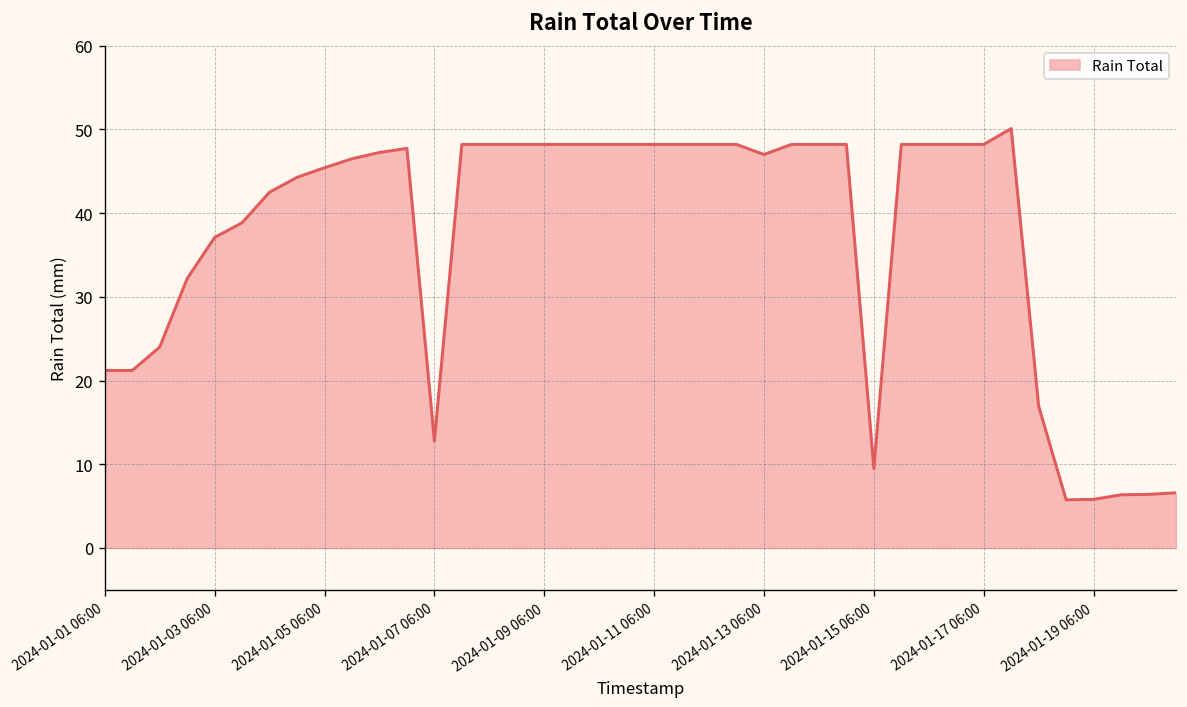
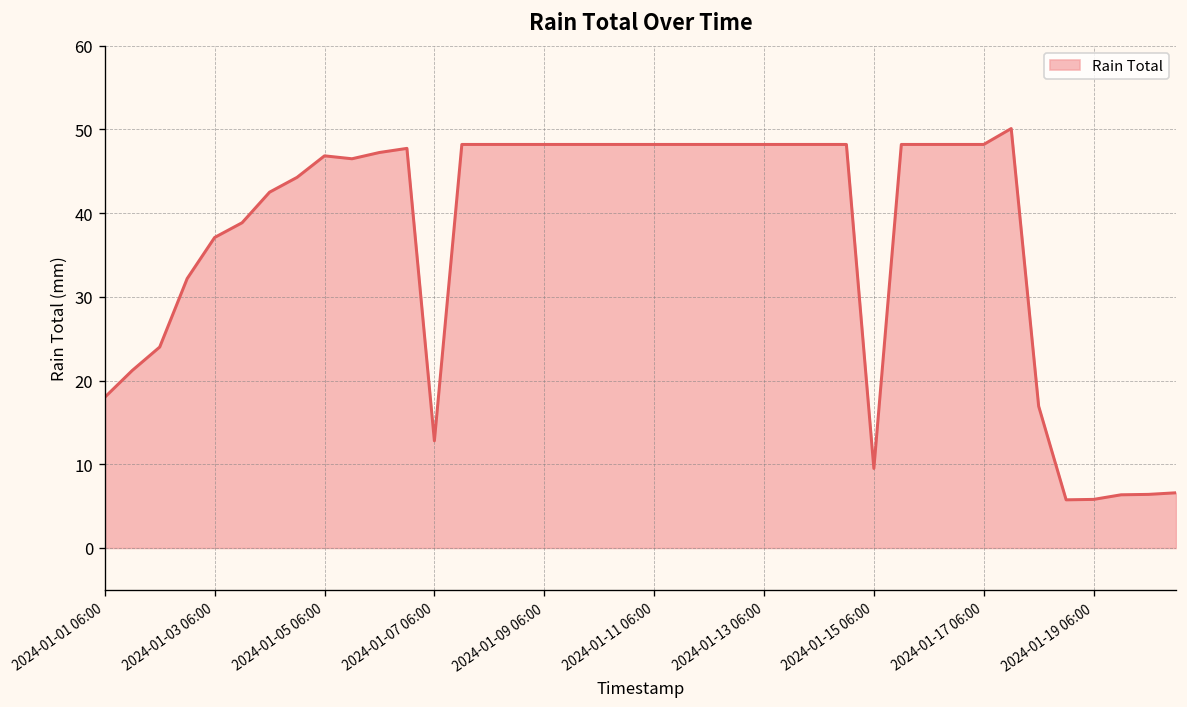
2024-01-01 06:00: 21 -> 18
2024-01-05 06:00: 45 -> 47
2024-01-13 06:00: 47 -> 48
